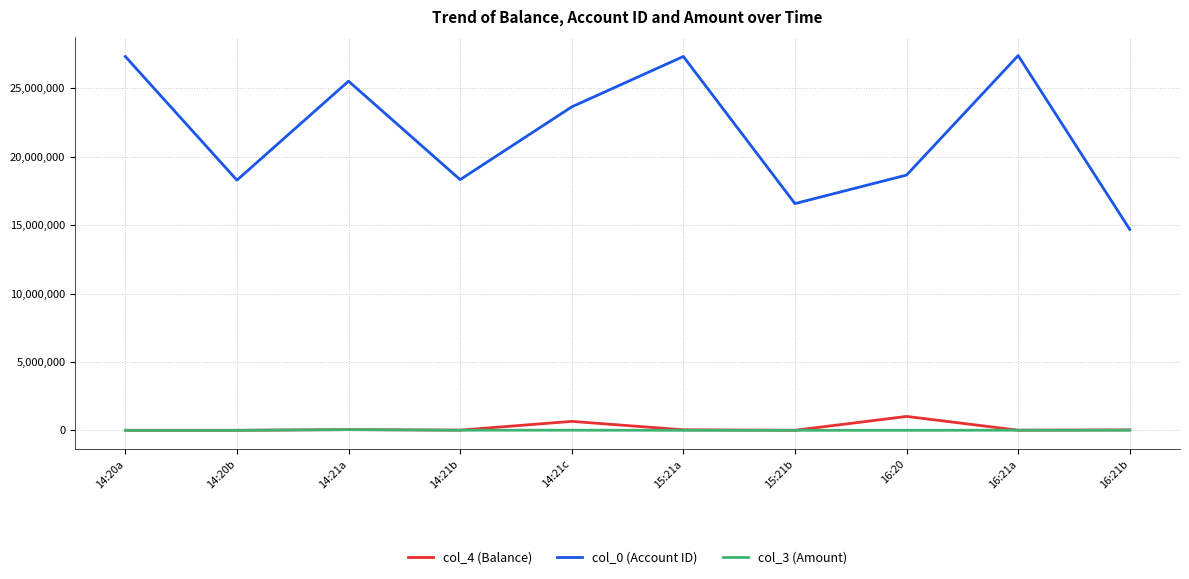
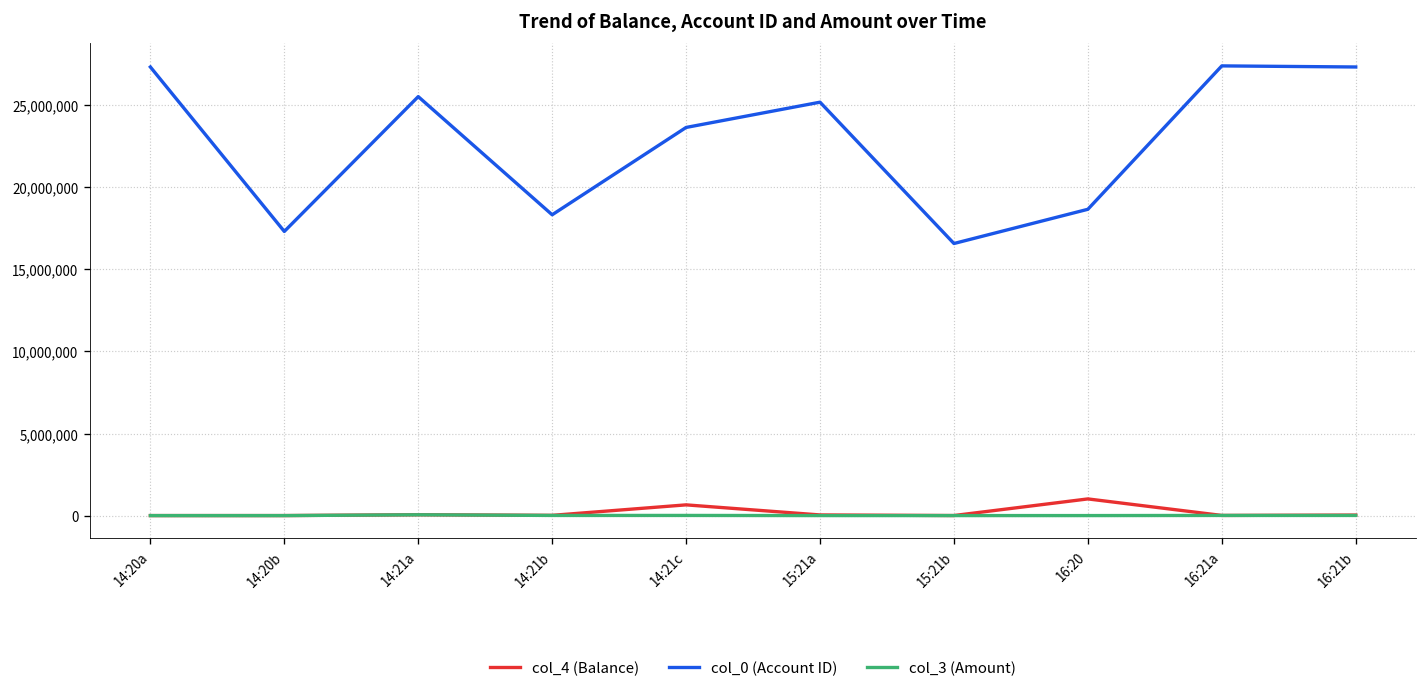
col_0 (Account ID), 14:20b: 18,300,000 -> 17,300,000
col_0 (Account ID), 15:21a: 27,300,000 -> 25,200,000
col_0 (Account ID), 16:21b: 14,700,000 -> 27,300,000
